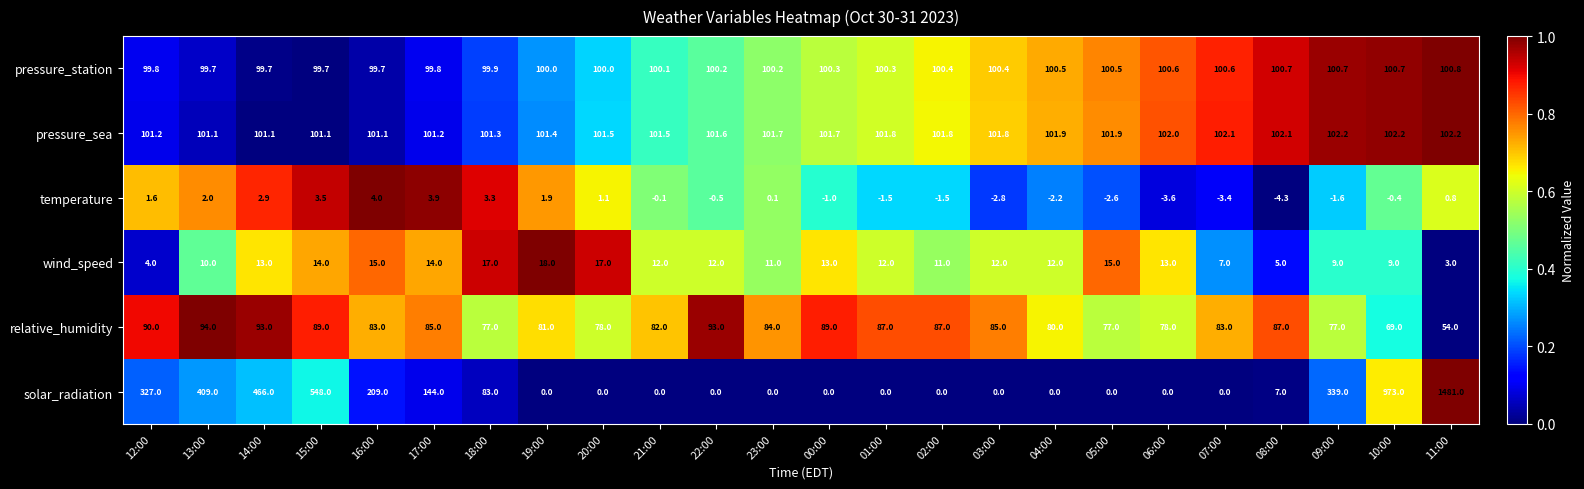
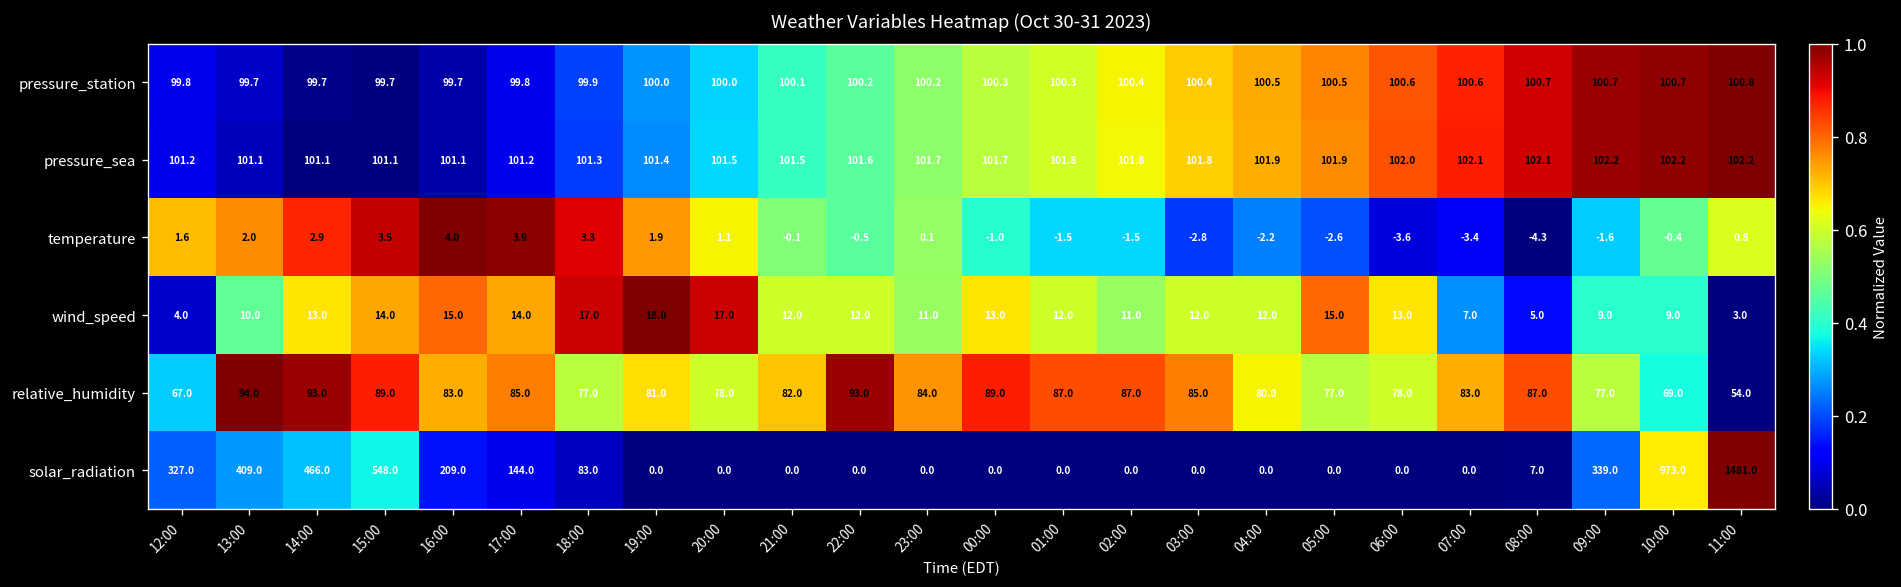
relative_humidity, 12:00: 90.0 -> 67.0
